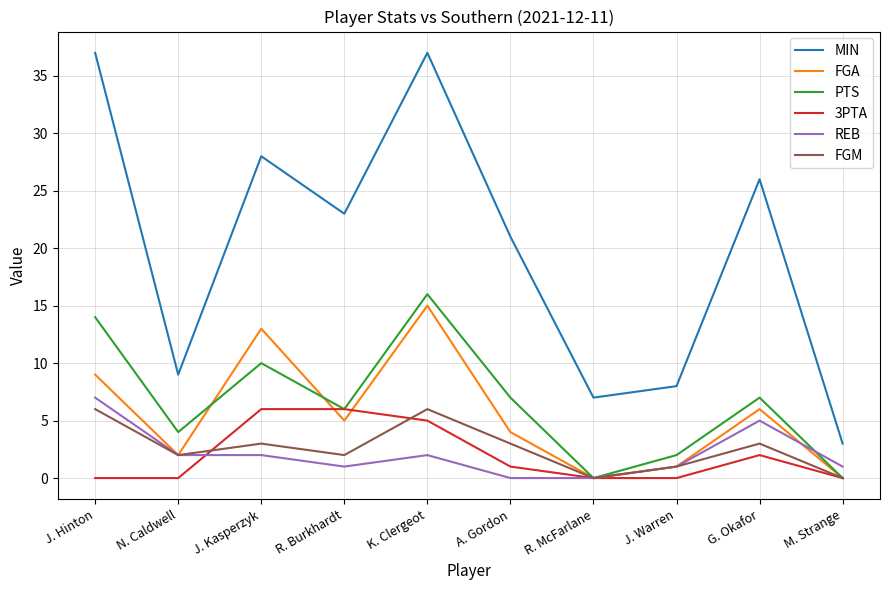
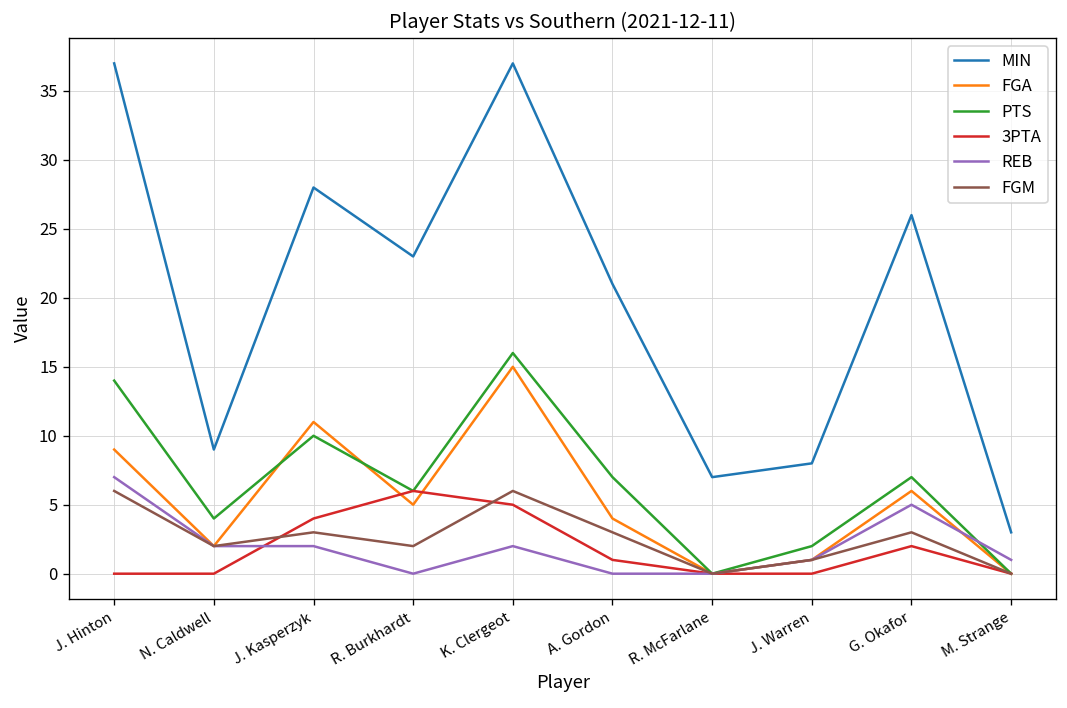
FGA, J. Kasperzyk: 13 -> 11
3PTA, J. Kasperzyk: 6 -> 4
REB, R. Burkhardt: 1 -> 0
